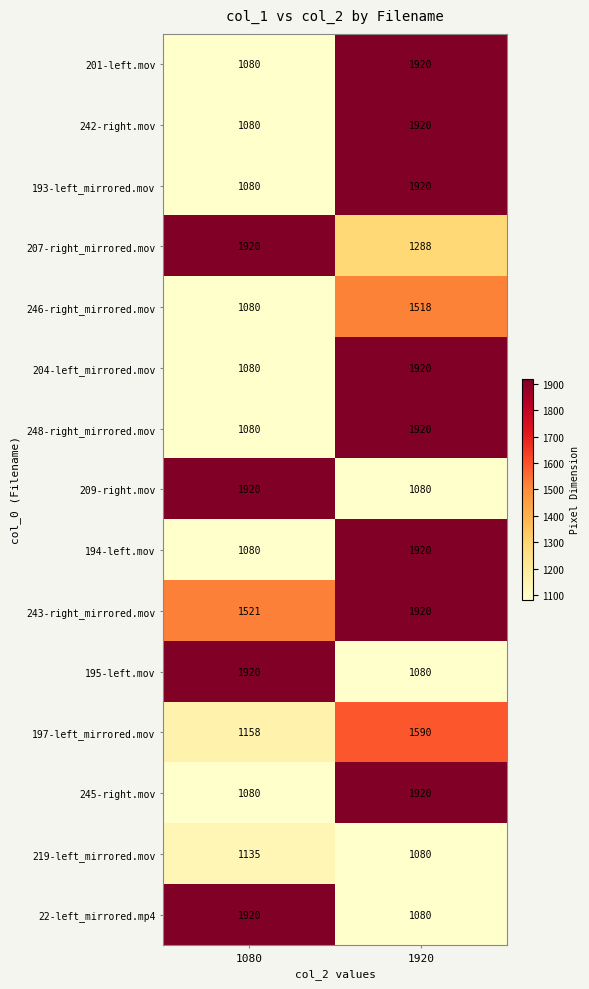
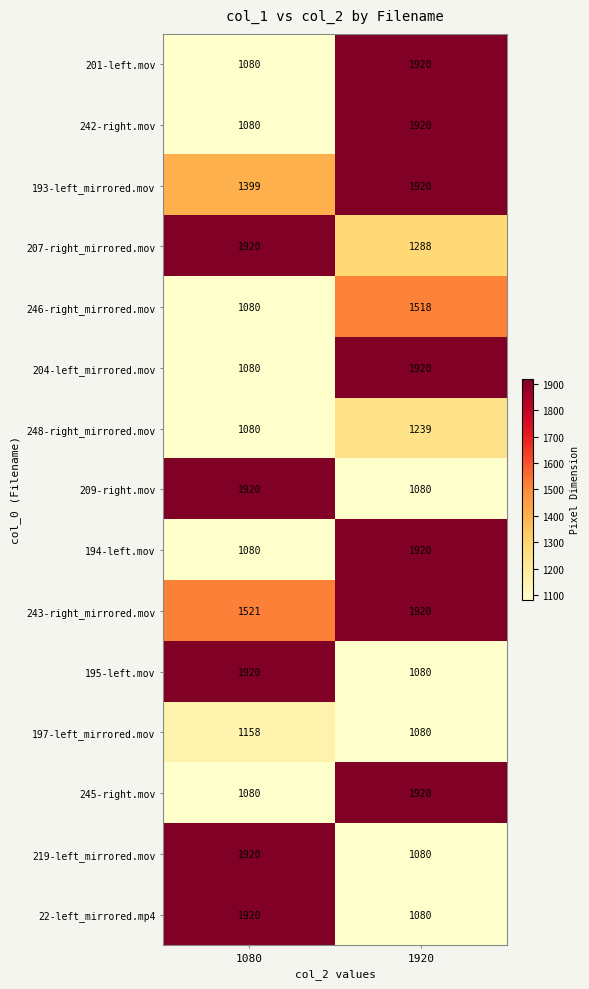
193-left_mirrored.mov, 1080: 1080 -> 1399
248-right_mirrored.mov, 1920: 1920 -> 1239
197-left_mirrored.mov, 1920: 1590 -> 1080
219-left_mirrored.mov, 1080: 1135 -> 1920
